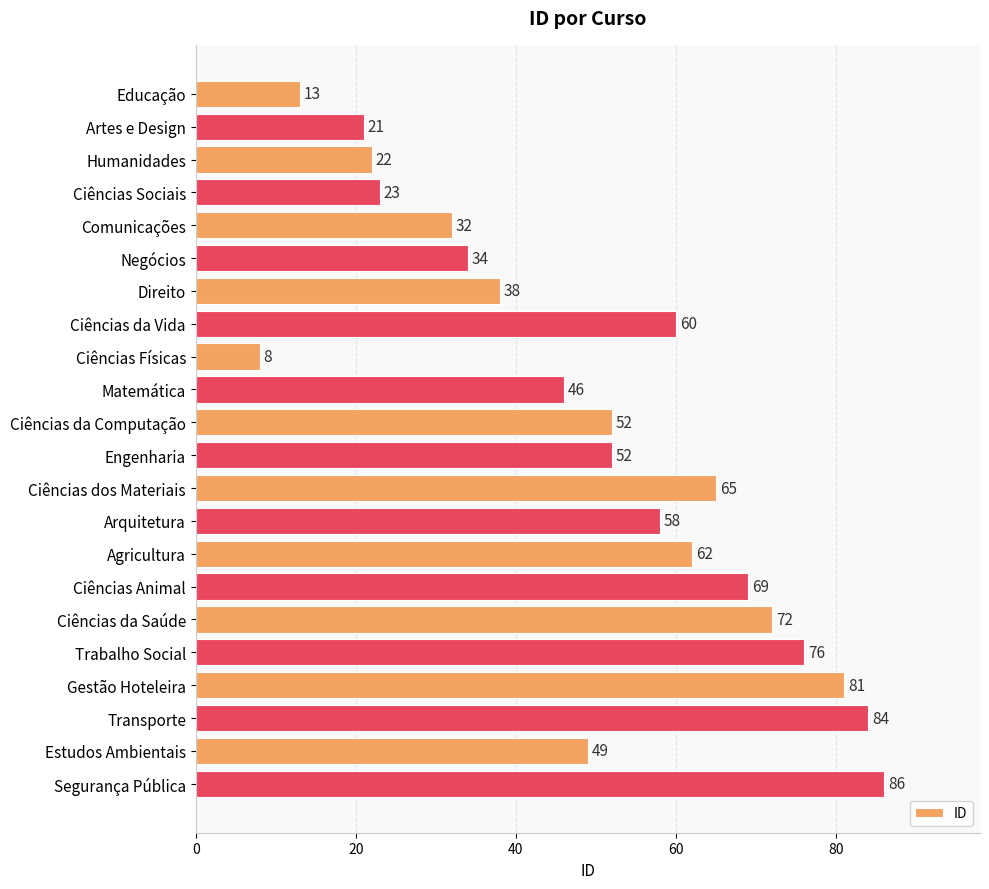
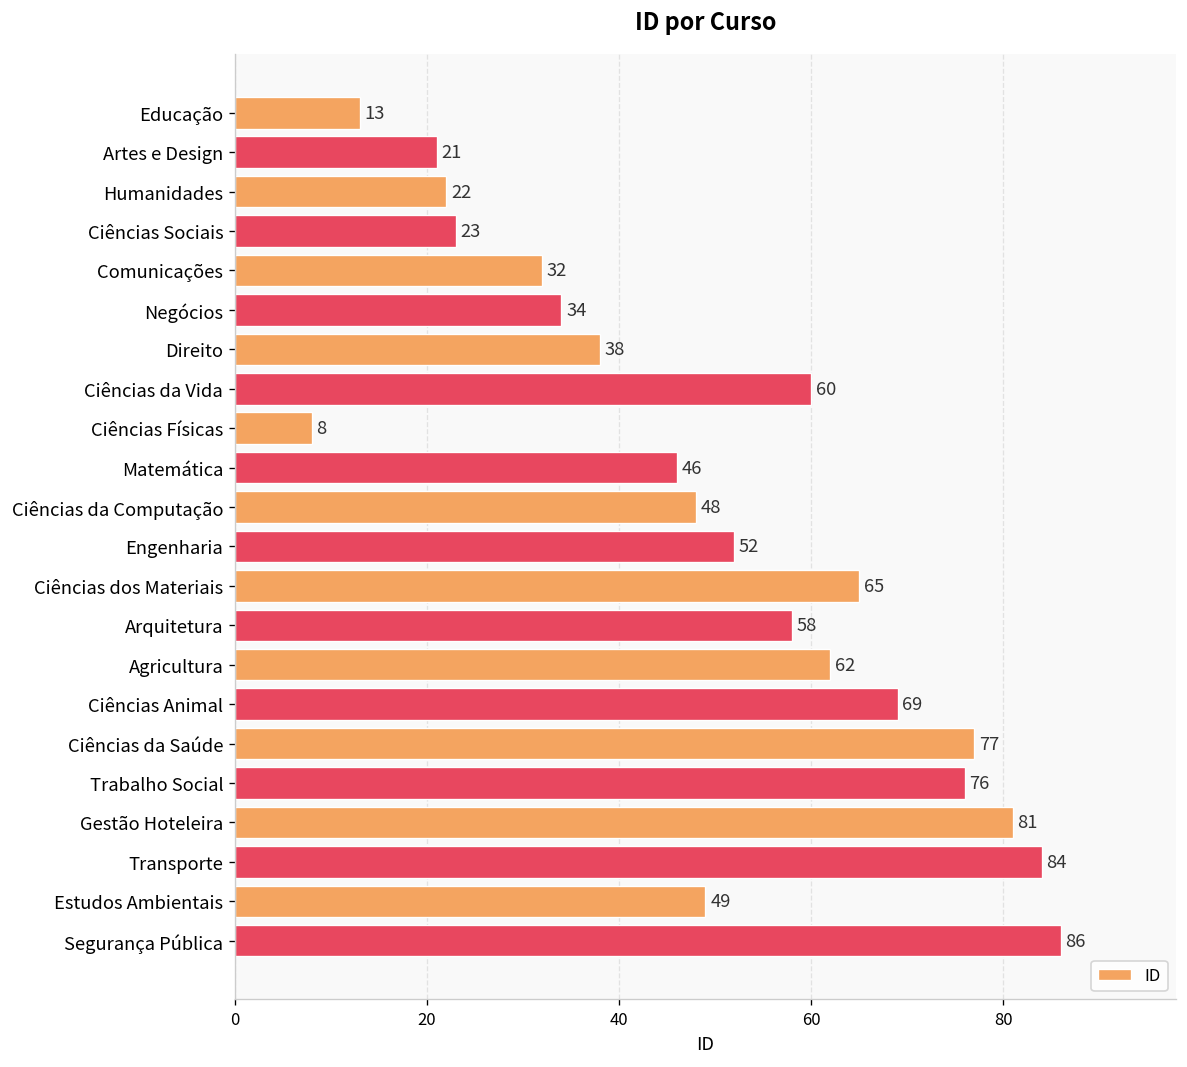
Ciências da Computação: 52 -> 48
Ciências da Saúde: 72 -> 77
